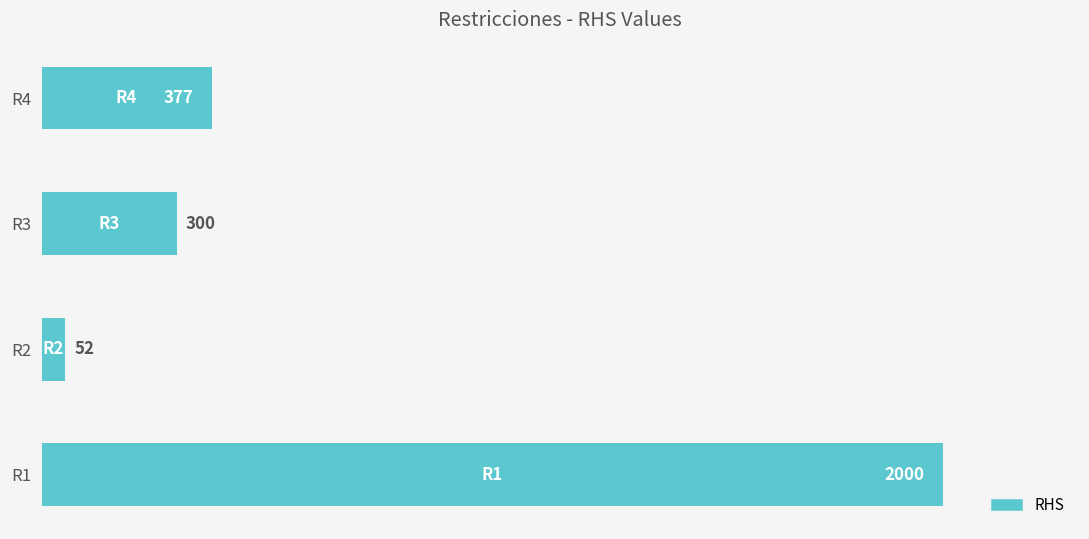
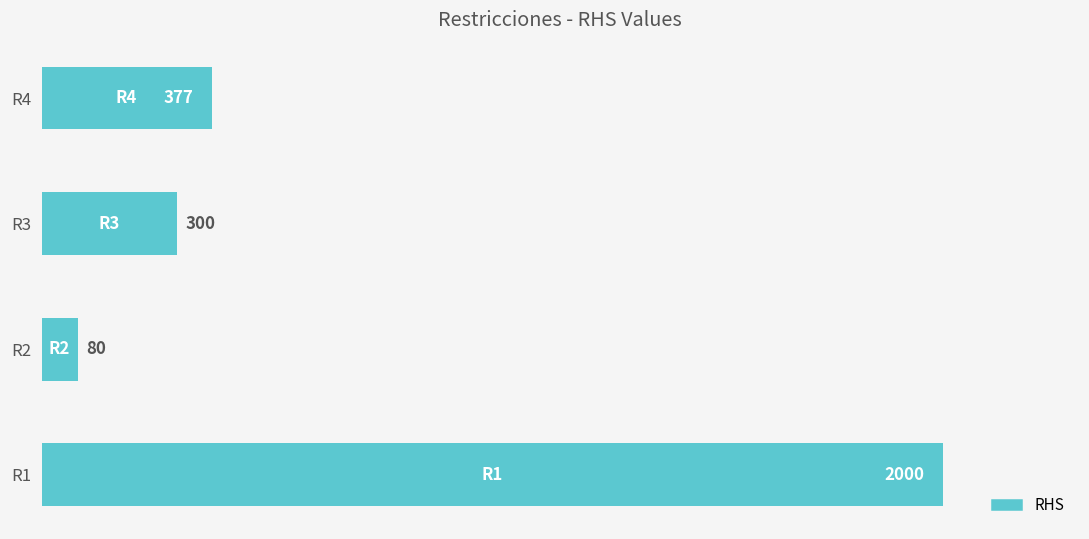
R2: 52 -> 80
